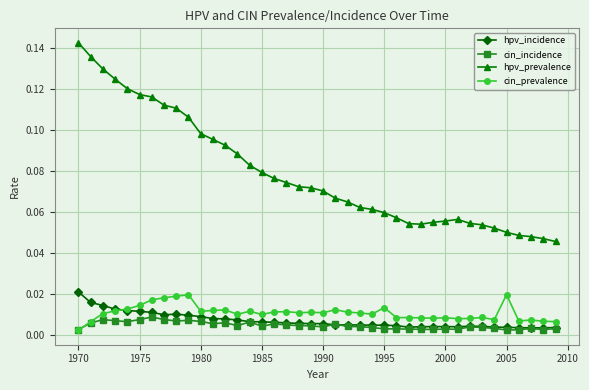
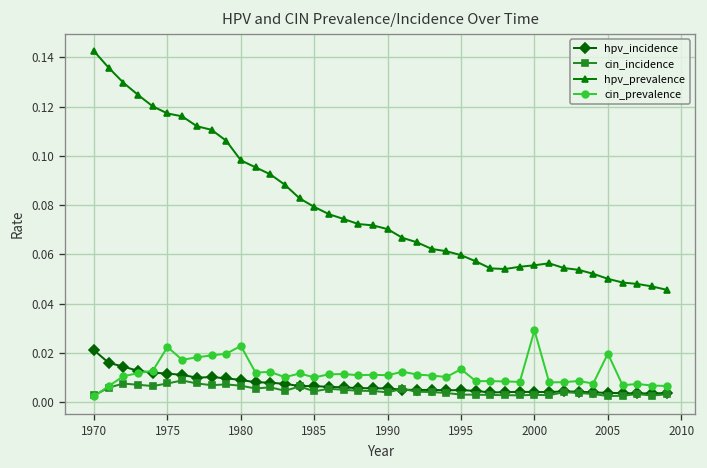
cin_prevalence, 1975: 0.015 -> 0.022
cin_prevalence, 1980: 0.012 -> 0.023
cin_prevalence, 2000: 0.009 -> 0.029
